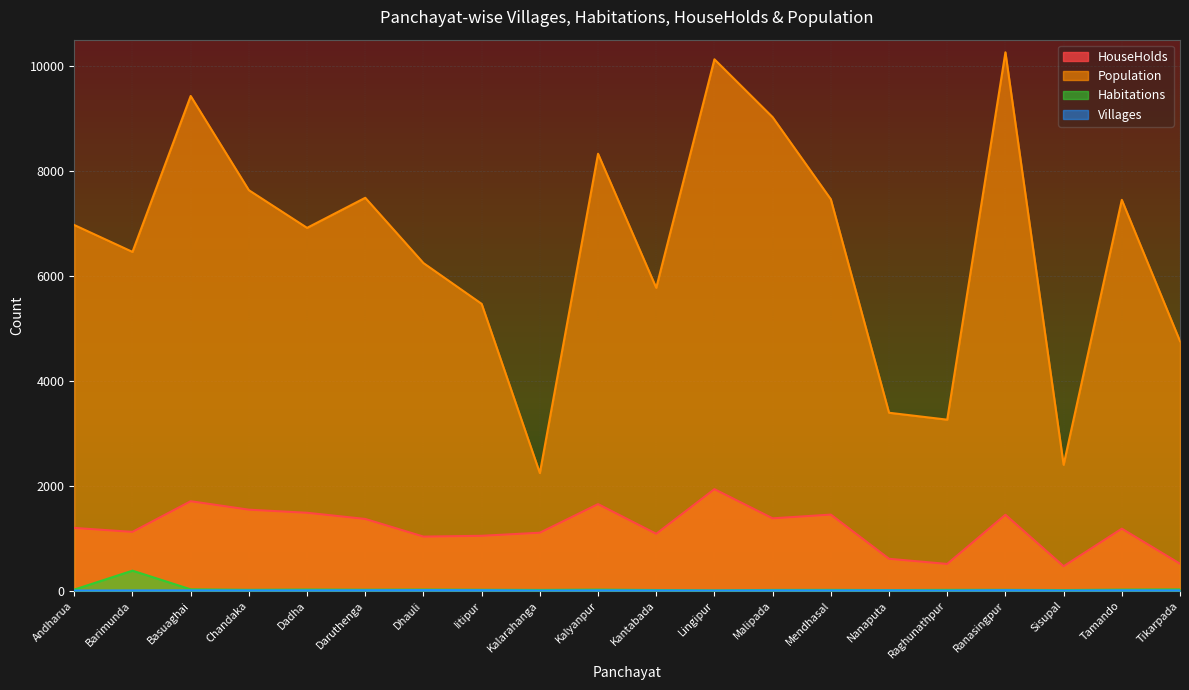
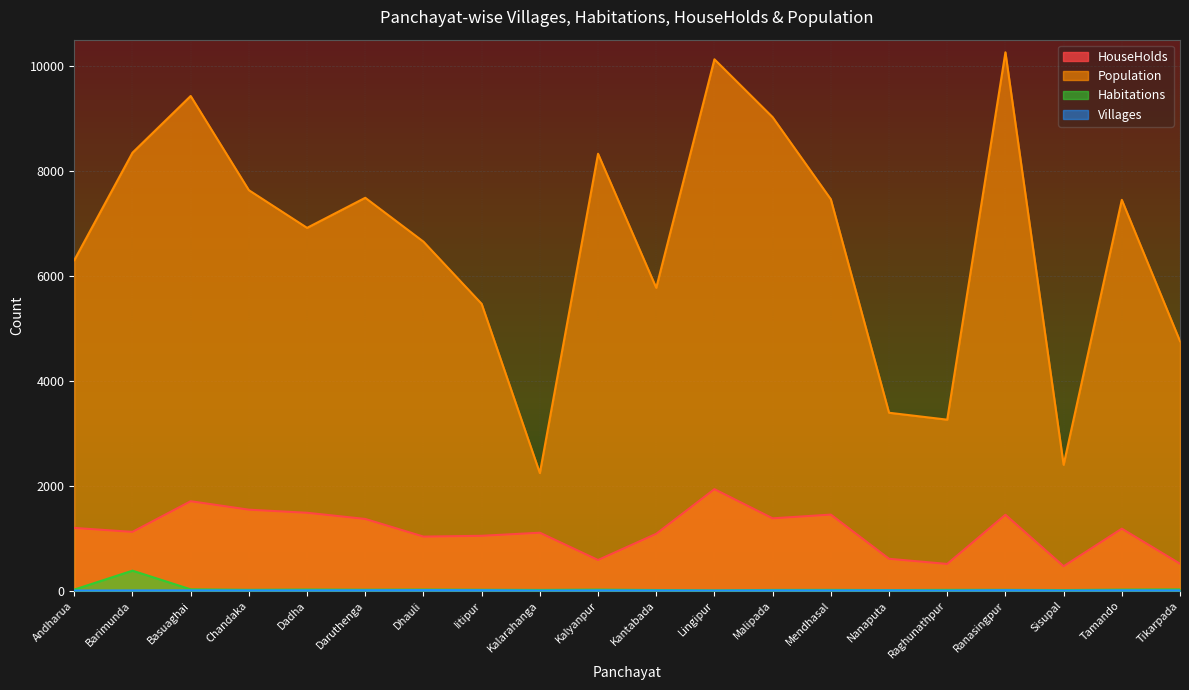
Population, Andharua: 7000 -> 6300
Population, Barimunda: 6500 -> 8300
Population, Dhauli: 6200 -> 6700
HouseHolds, Kalyanpur: 1700 -> 600
